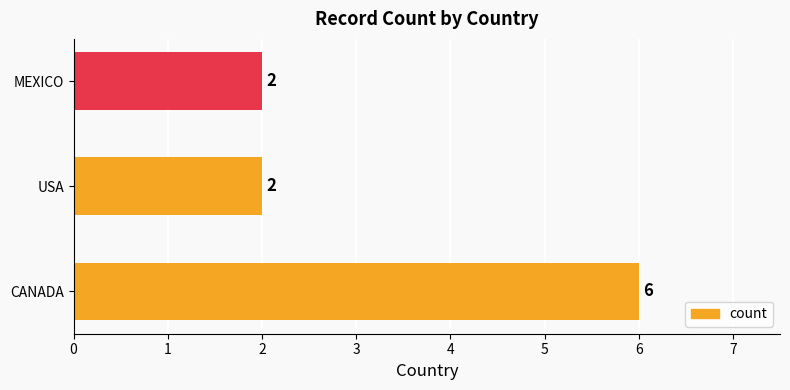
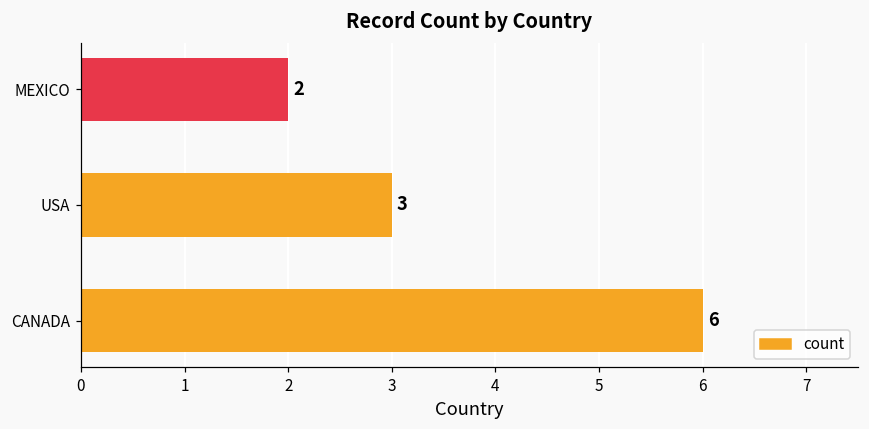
USA: 2 -> 3
